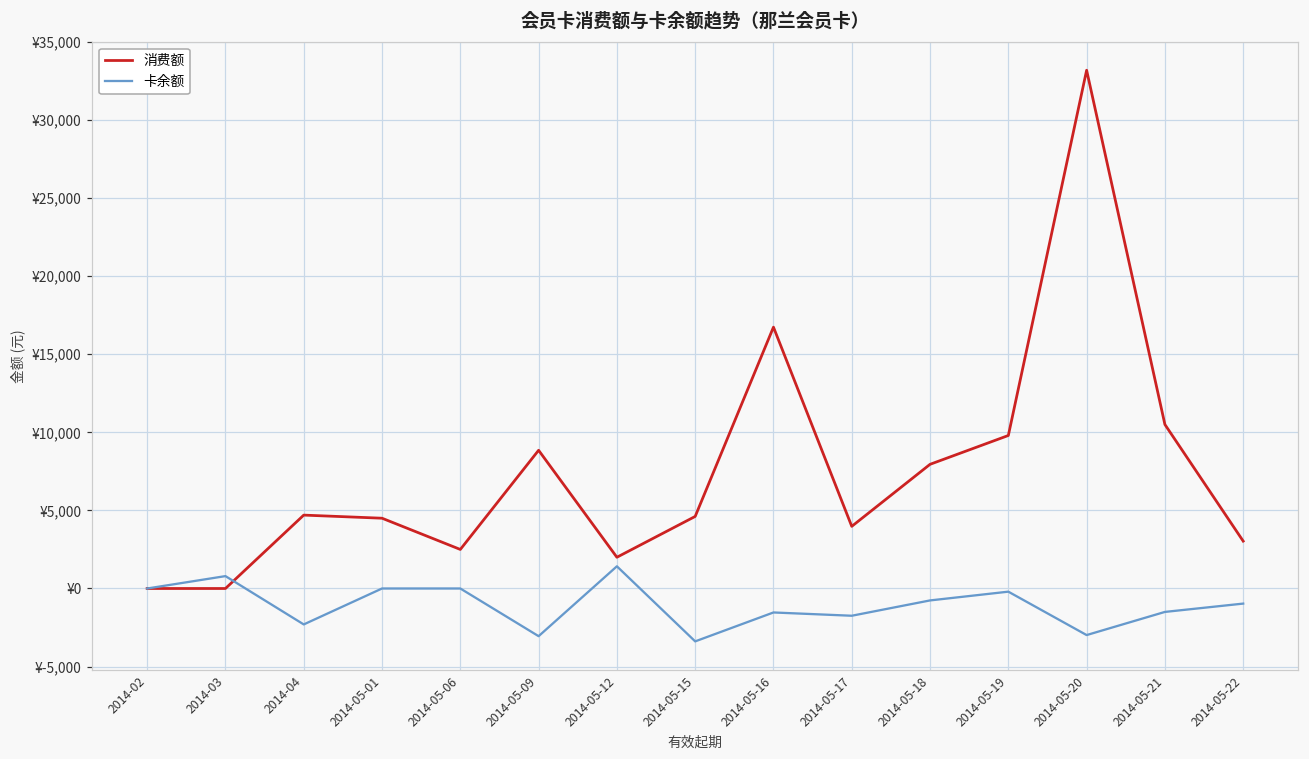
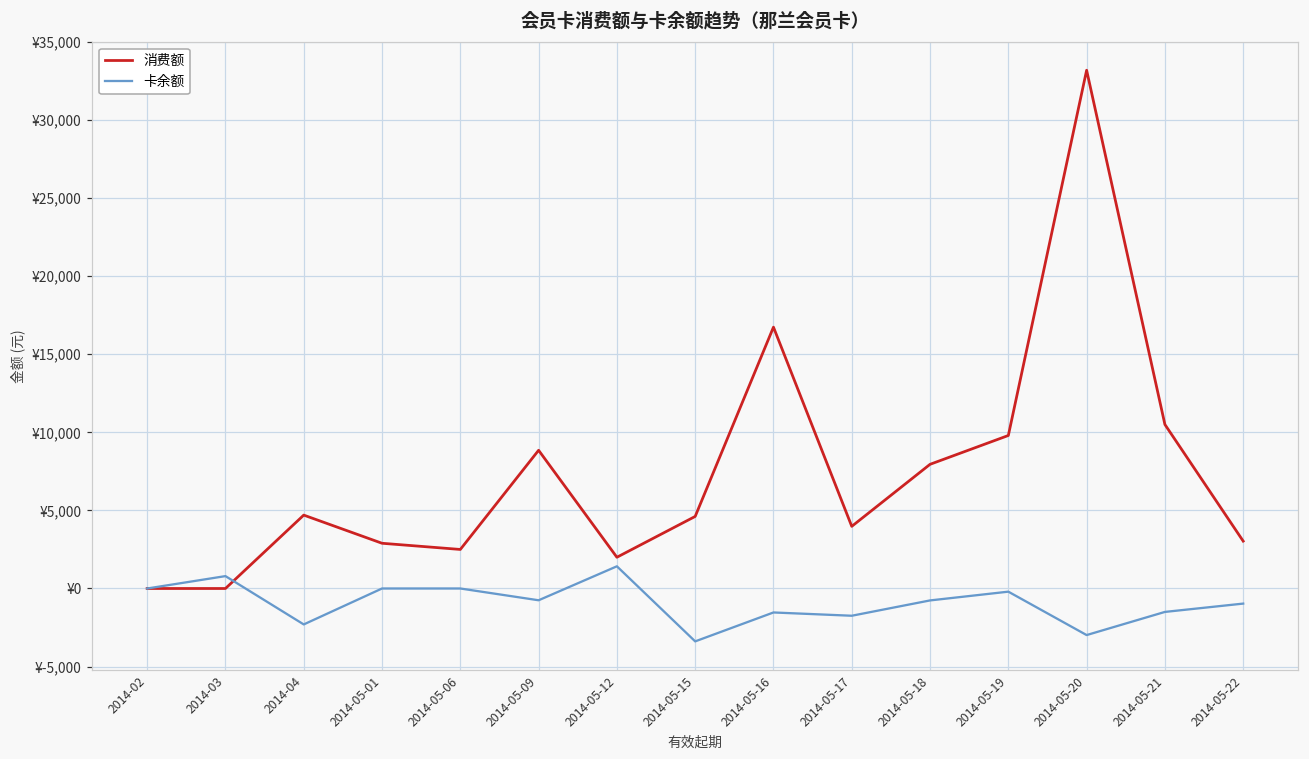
消费额, 2014-05-01: ¥4,500 -> ¥2,900
卡余额, 2014-05-09: ¥-3,100 -> ¥-800
